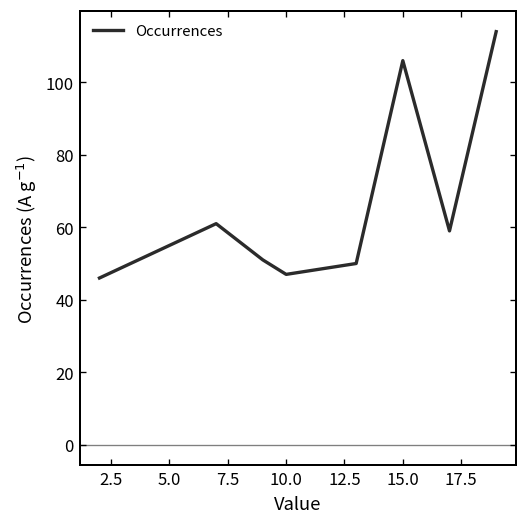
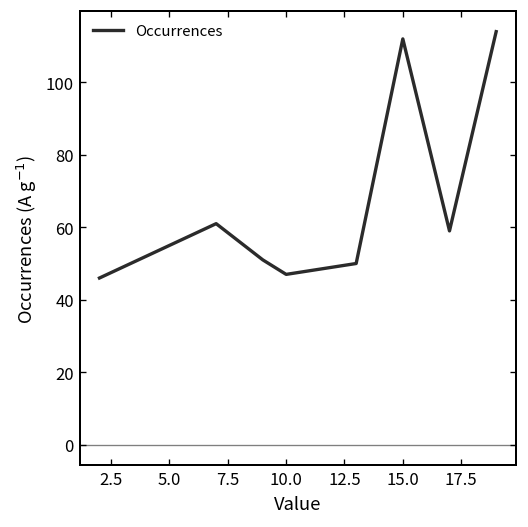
15.0: 106 -> 112
